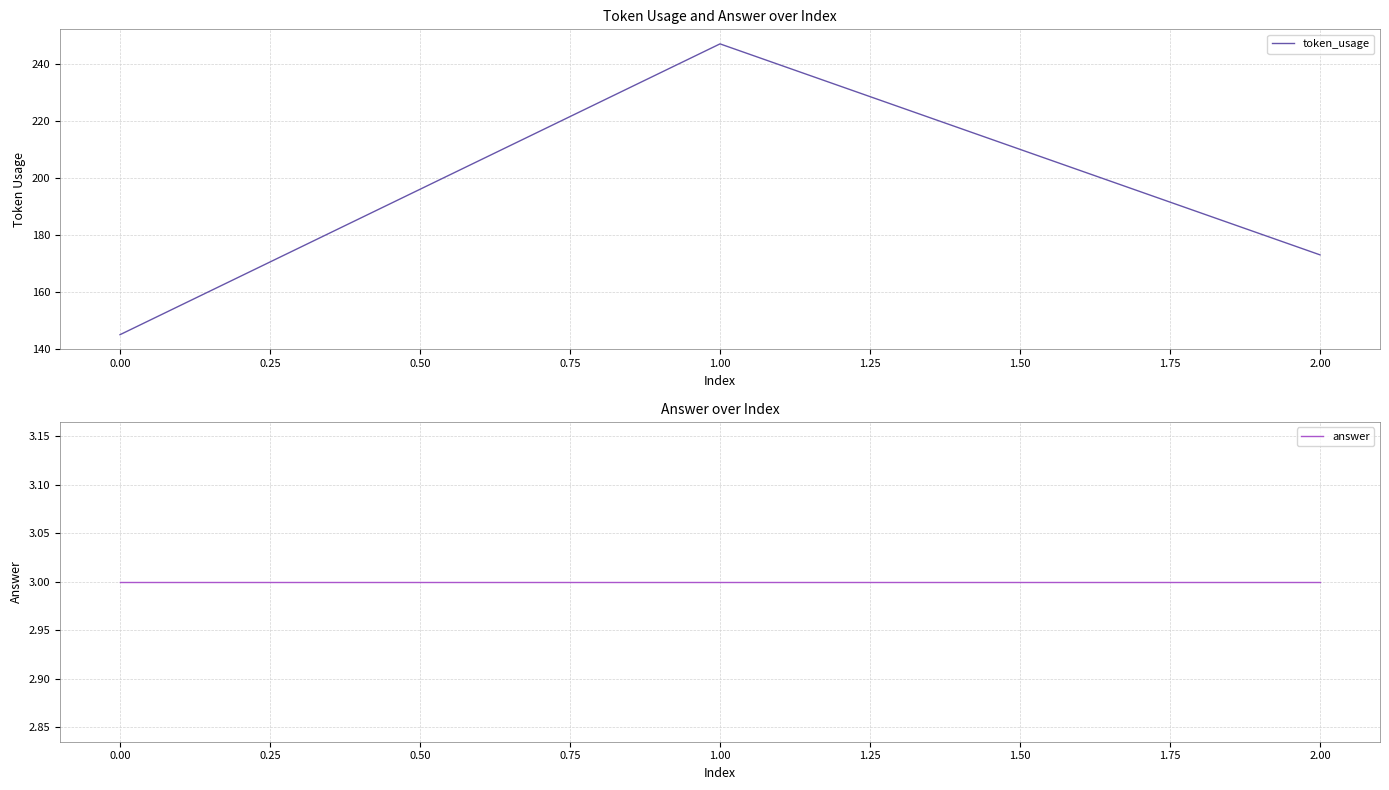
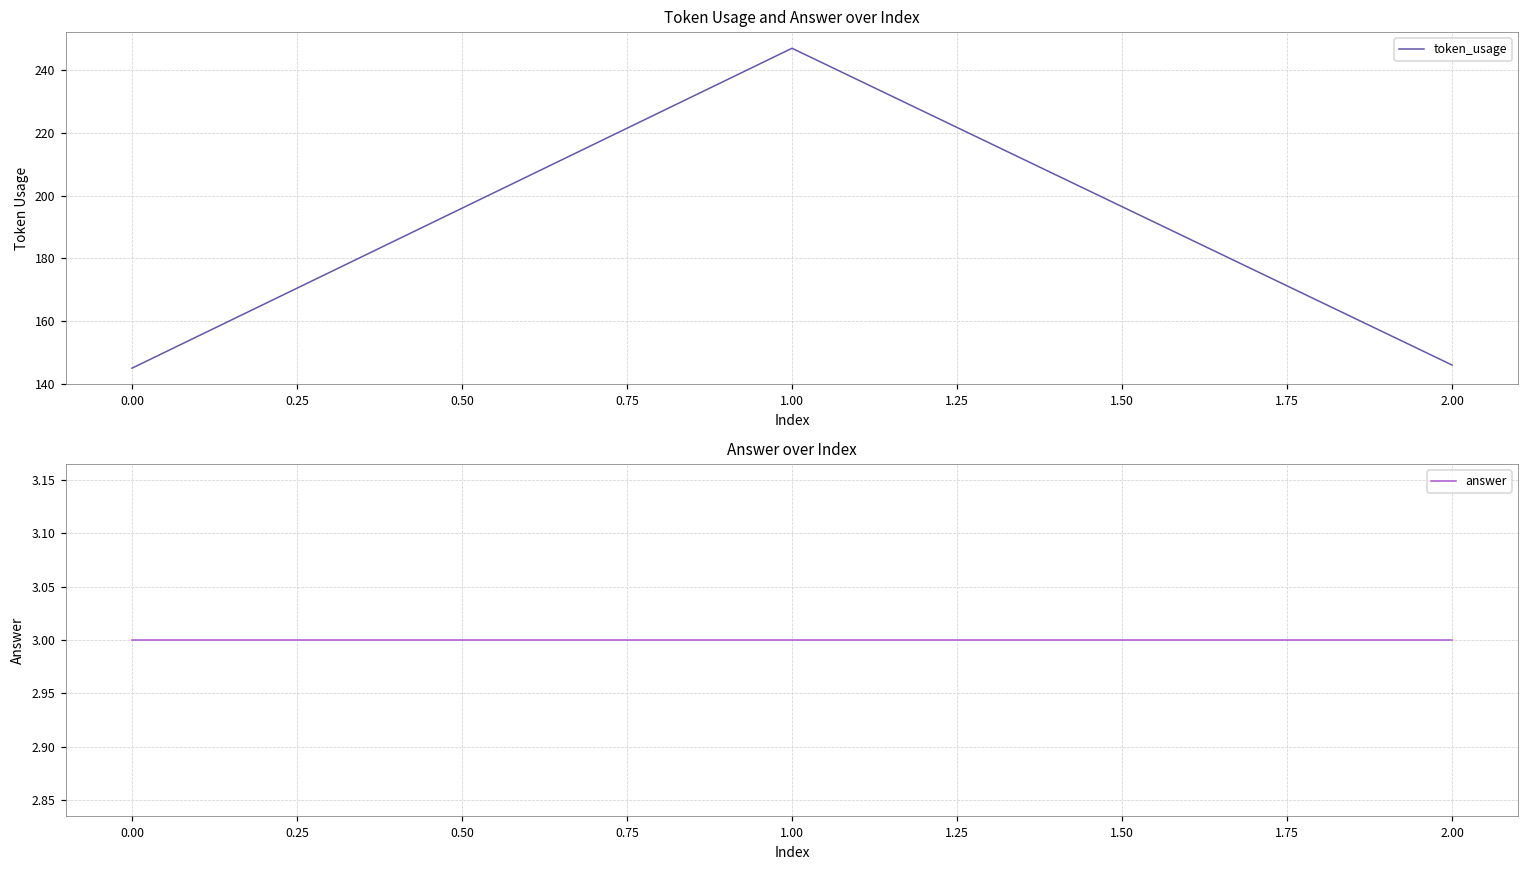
Token Usage and Answer over Index, 2.00: 173 -> 146
